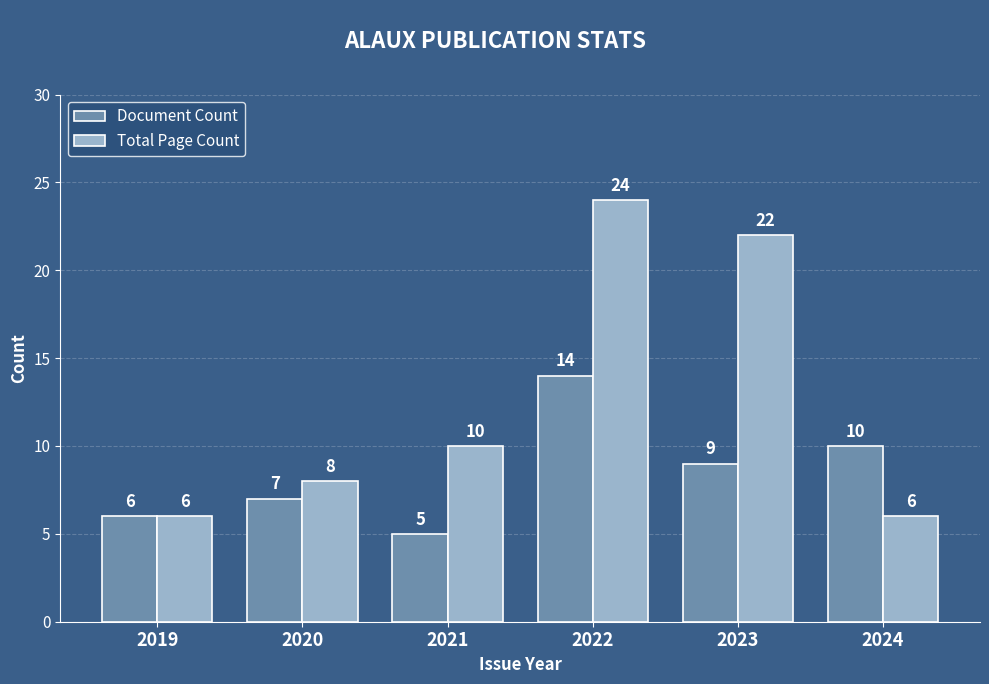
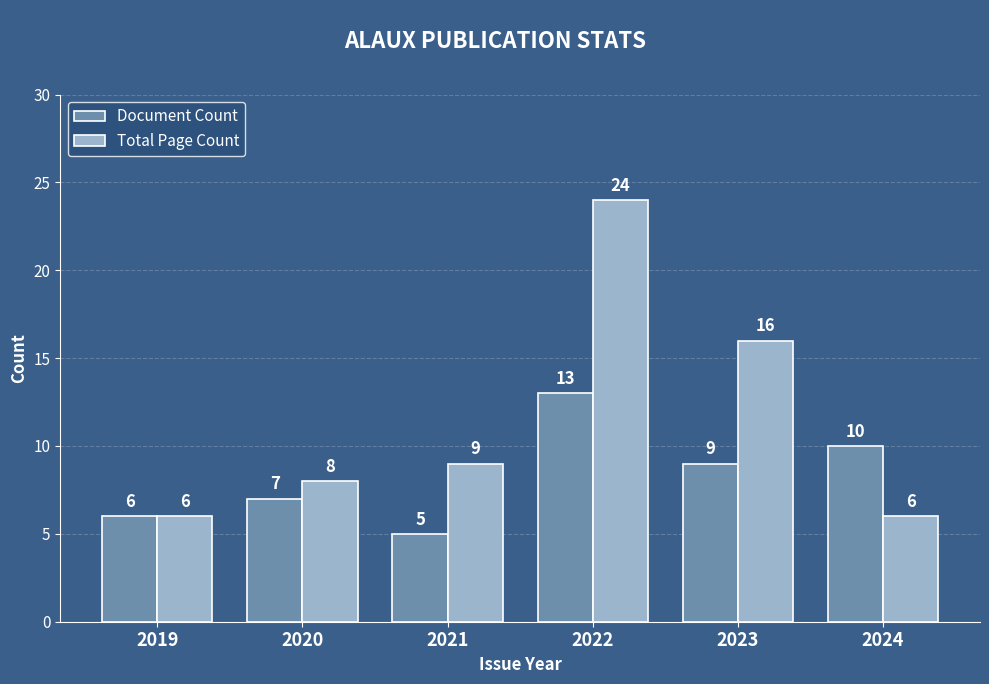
Total Page Count, 2021: 10 -> 9
Document Count, 2022: 14 -> 13
Total Page Count, 2023: 22 -> 16
